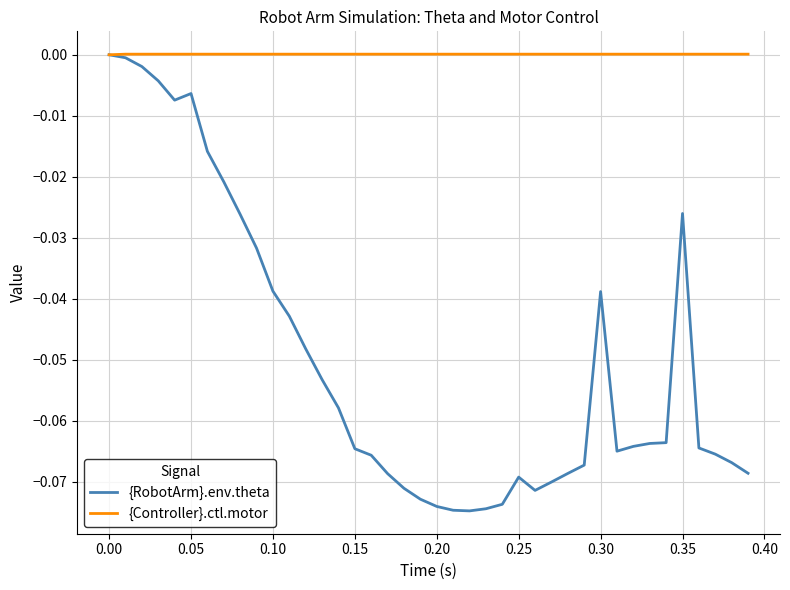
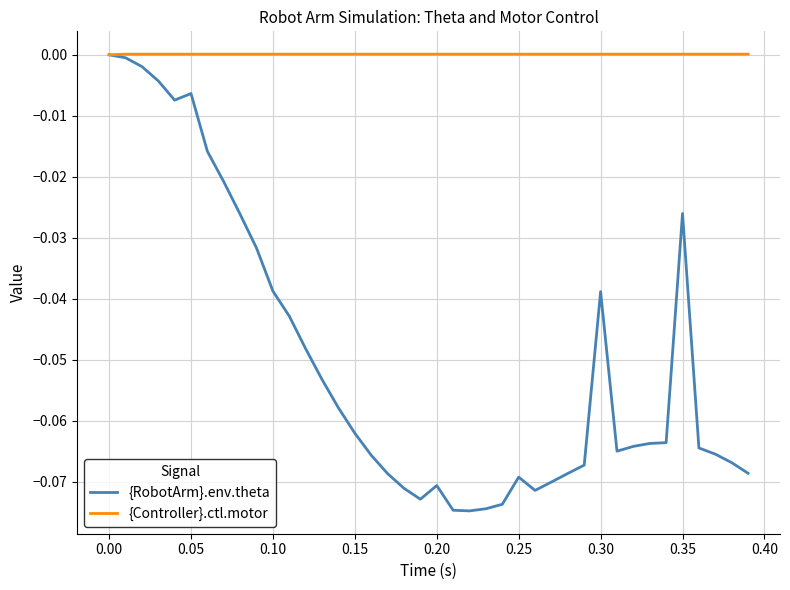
{RobotArm}.env.theta, 0.15: -0.065 -> -0.062
{RobotArm}.env.theta, 0.20: -0.074 -> -0.071
